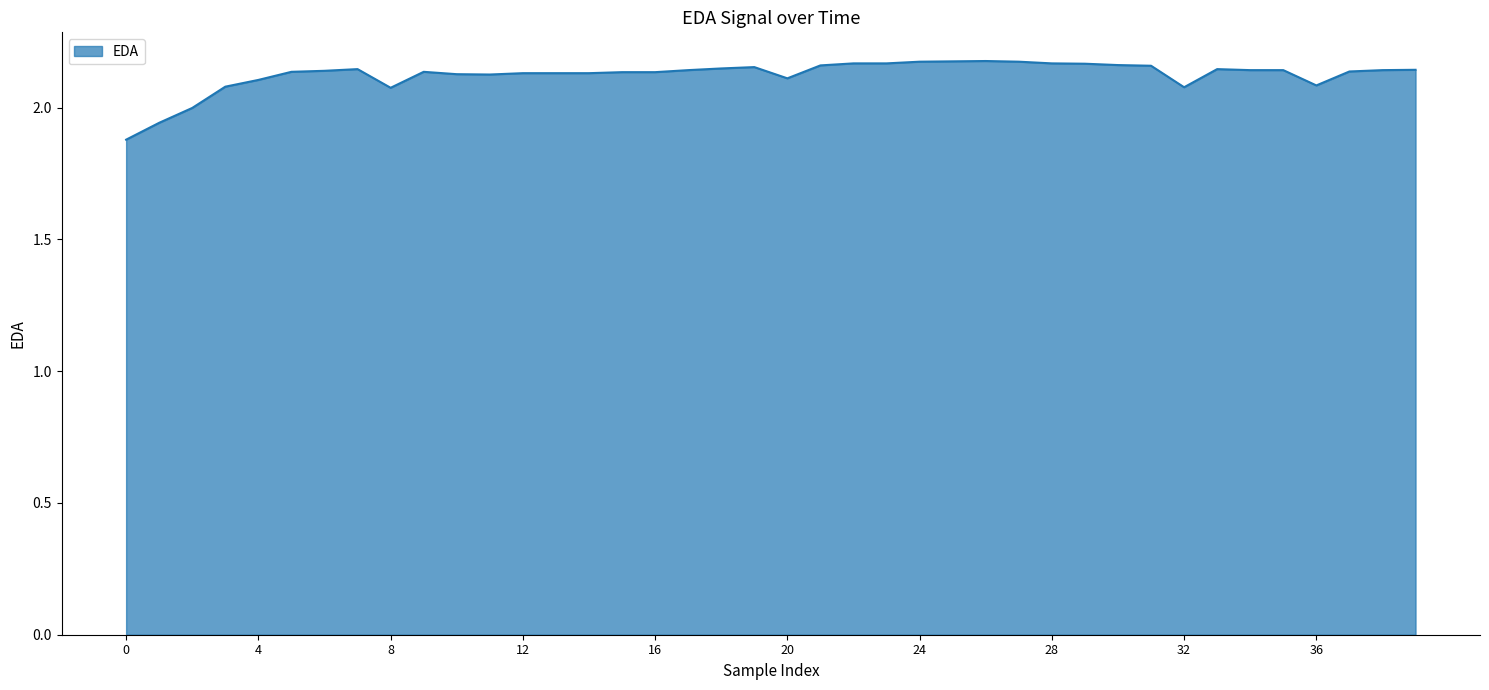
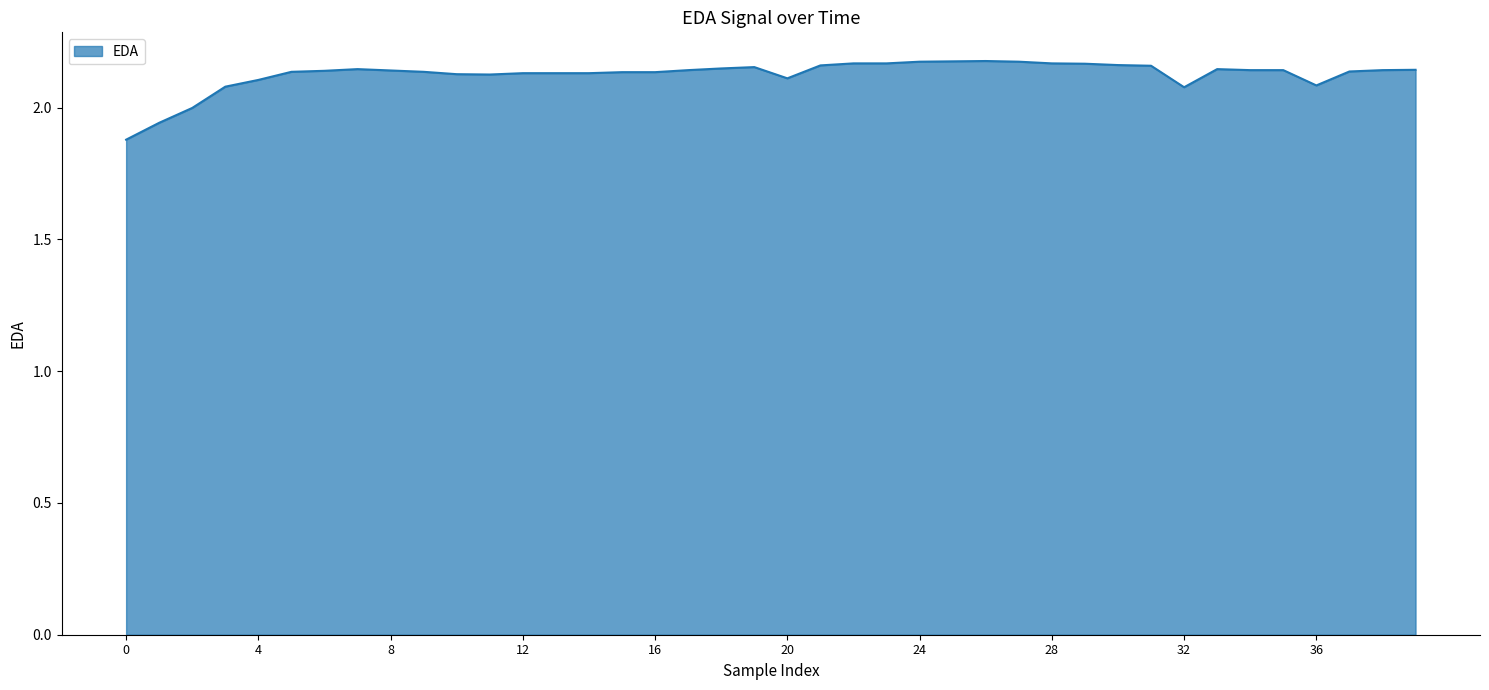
8: 2.08 -> 2.14
